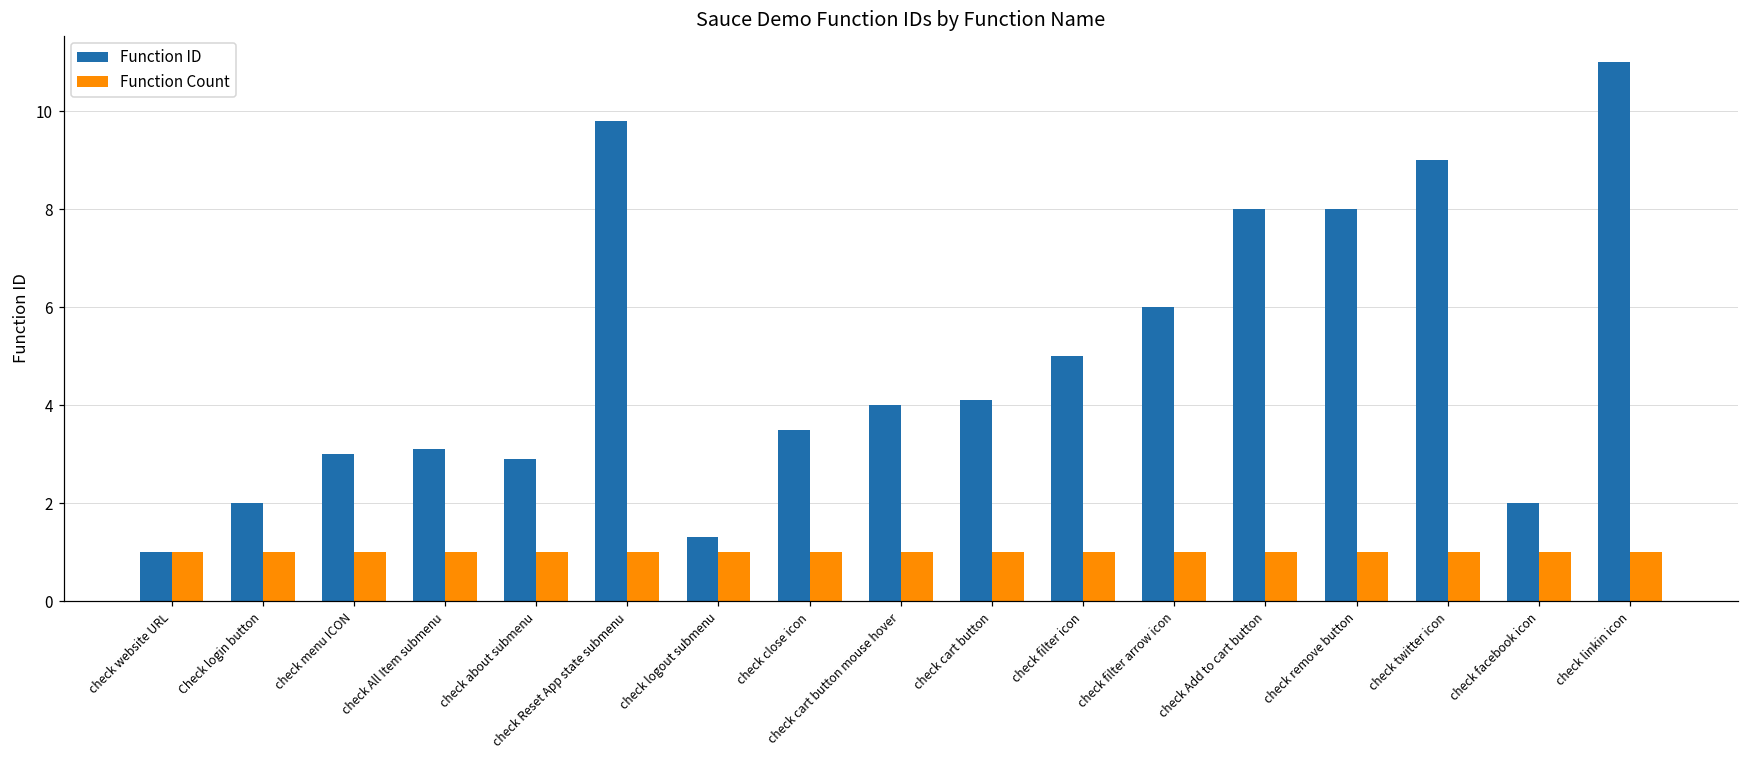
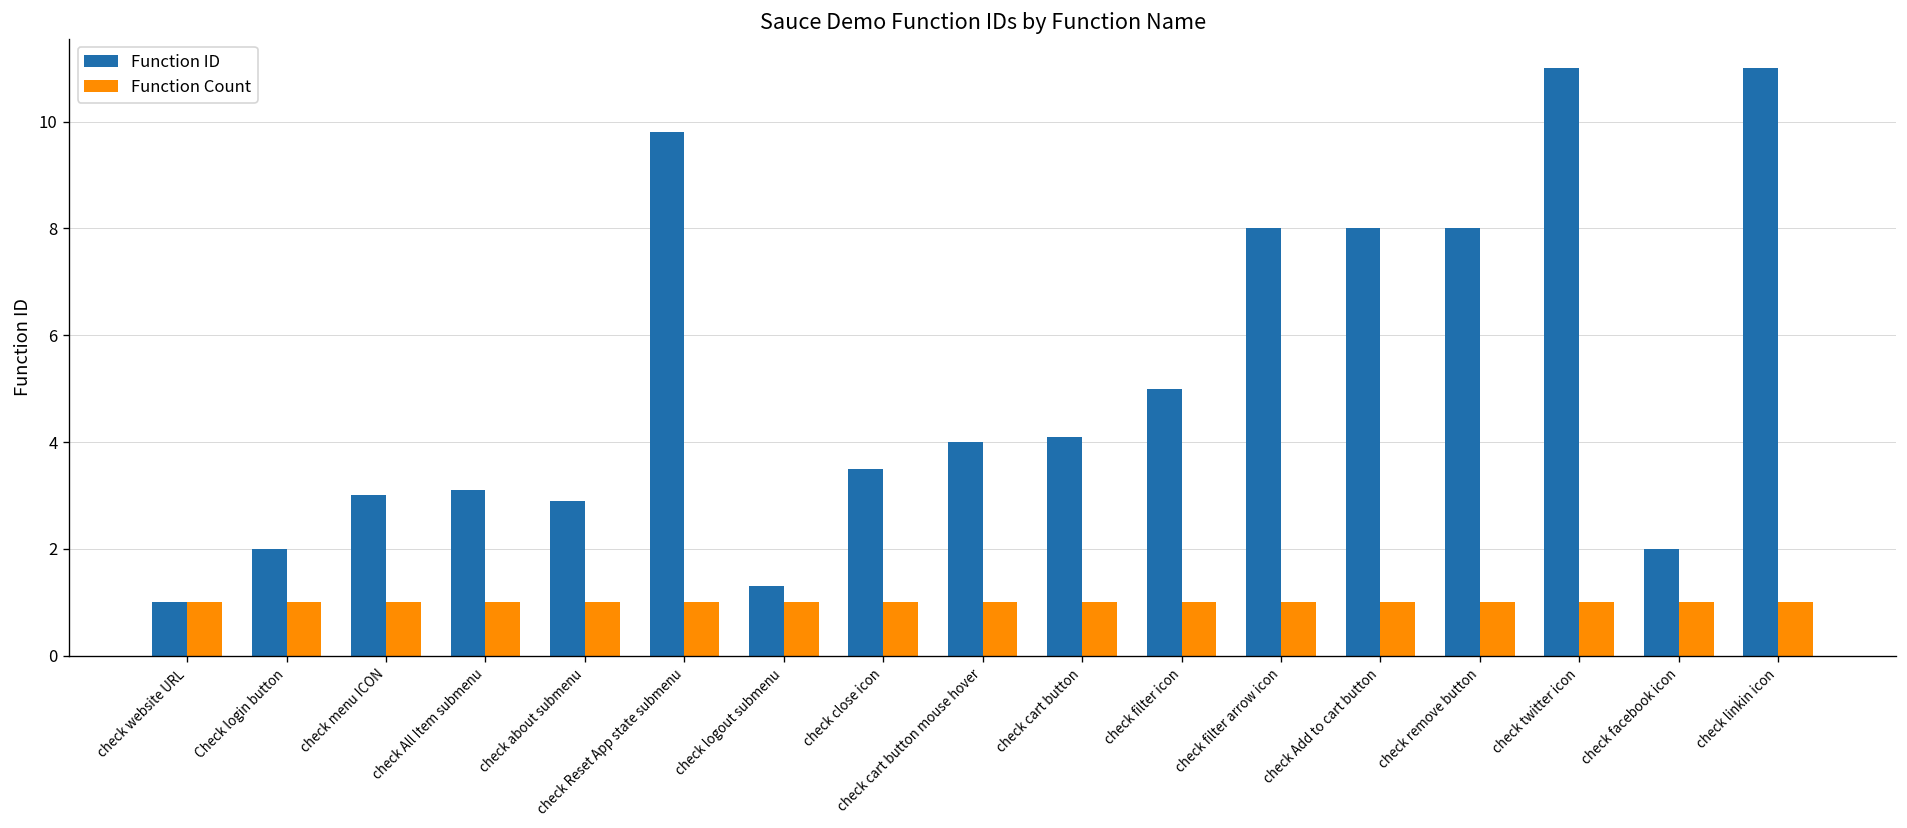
Function ID, check filter arrow icon: 6 -> 8
Function ID, check twitter icon: 9 -> 11
